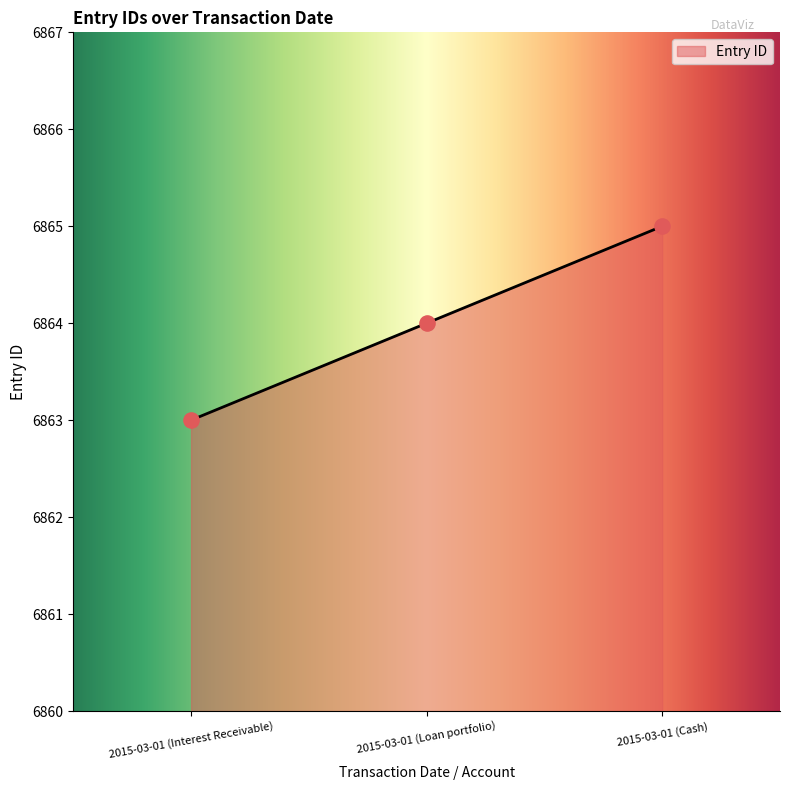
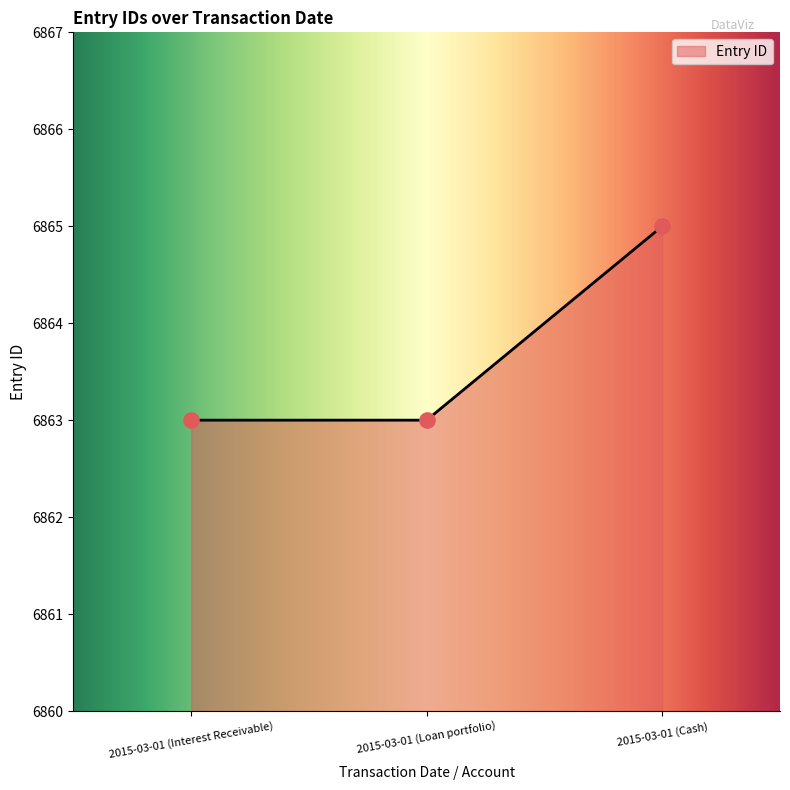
2015-03-01 (Loan portfolio): 6864 -> 6863
